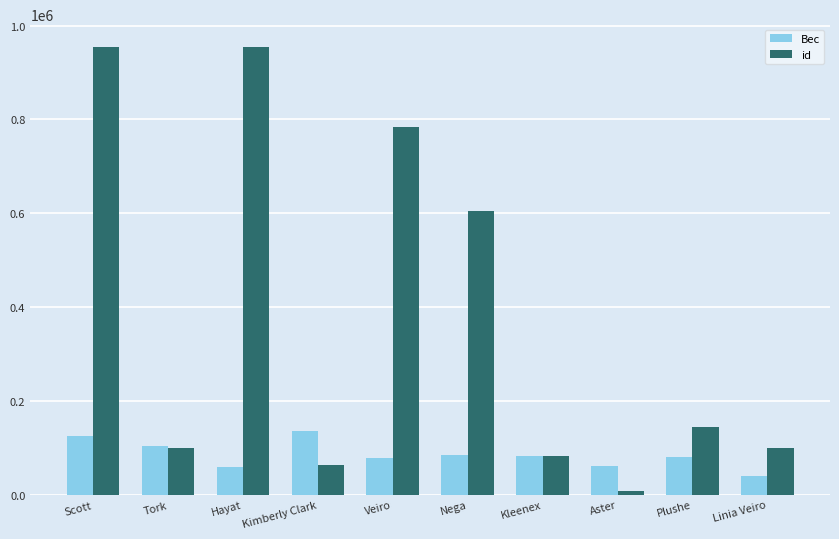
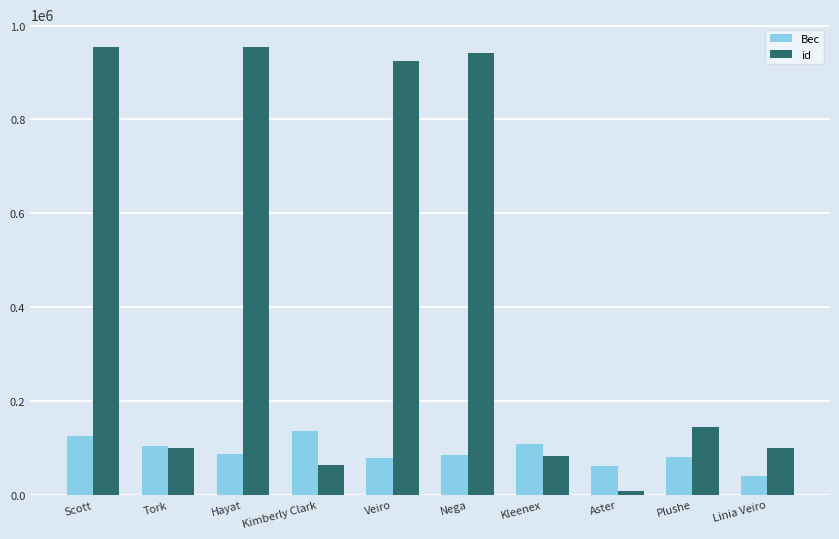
Вес, Hayat: 60000 -> 90000
id, Veiro: 780000 -> 920000
id, Nega: 600000 -> 940000
Вес, Kleenex: 80000 -> 110000
